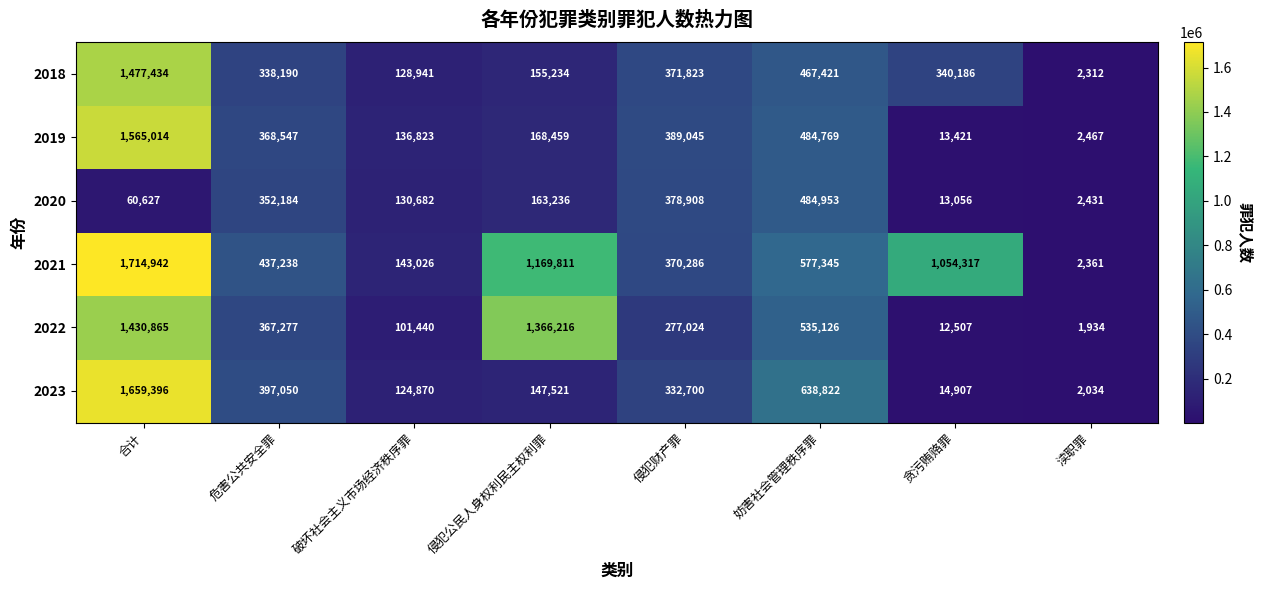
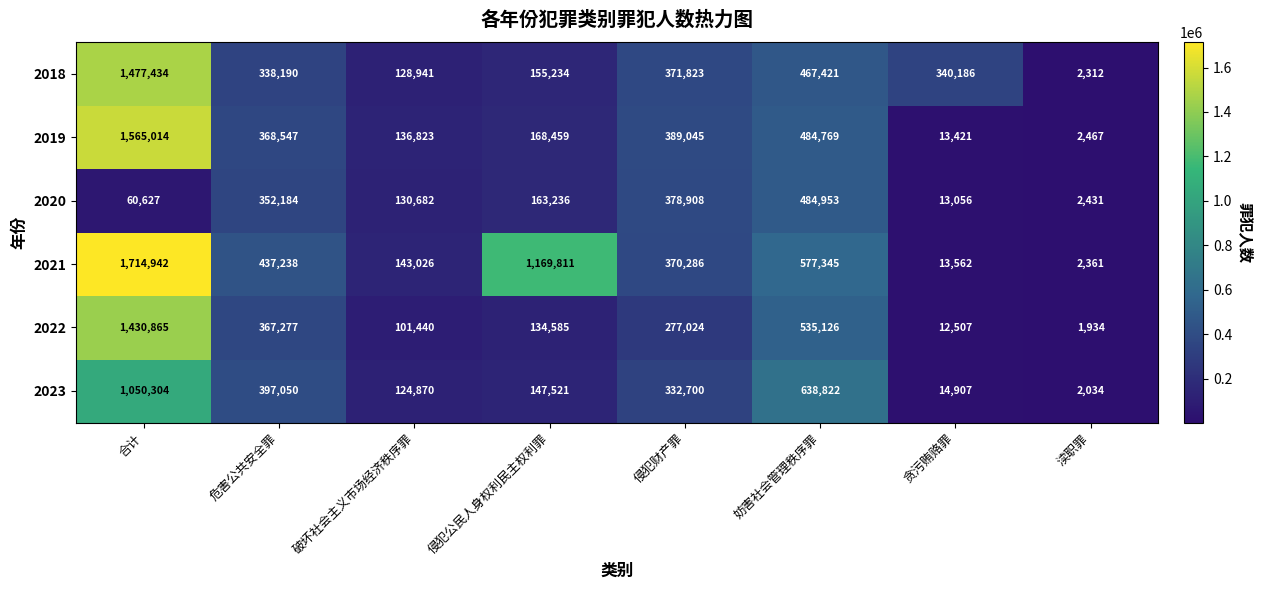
2021, 贪污贿赂罪: 1,054,317 -> 13,562
2022, 侵犯公民人身权利民主权利罪: 1,366,216 -> 134,585
2023, 合计: 1,659,396 -> 1,050,304
